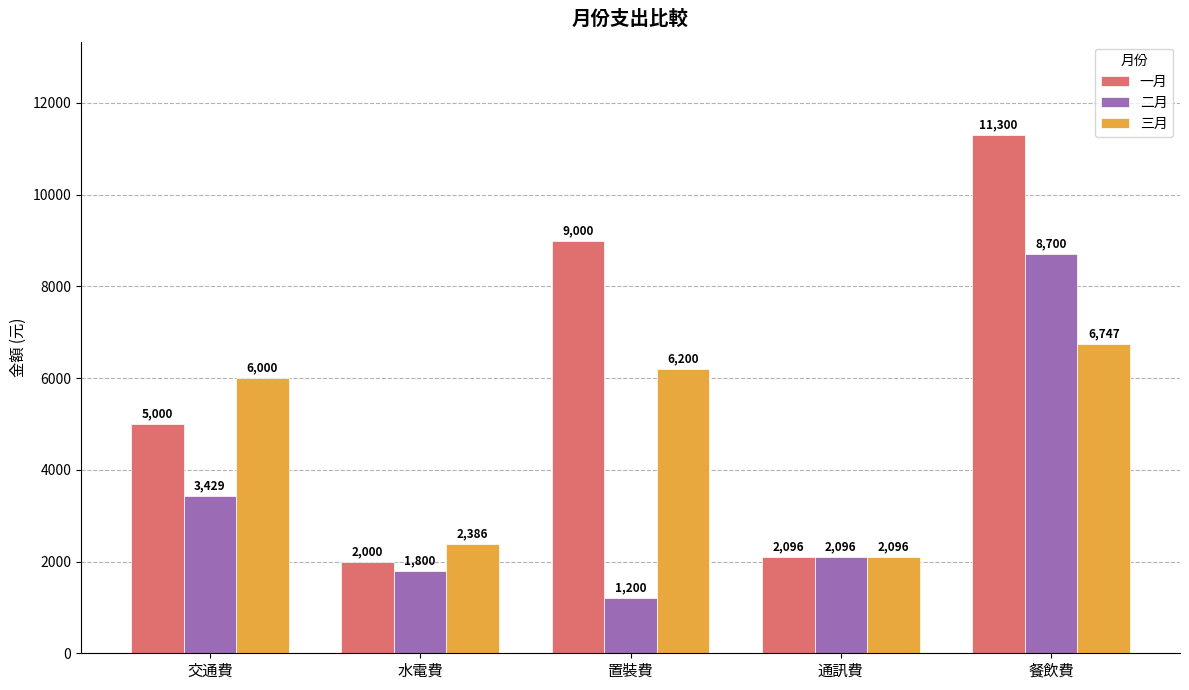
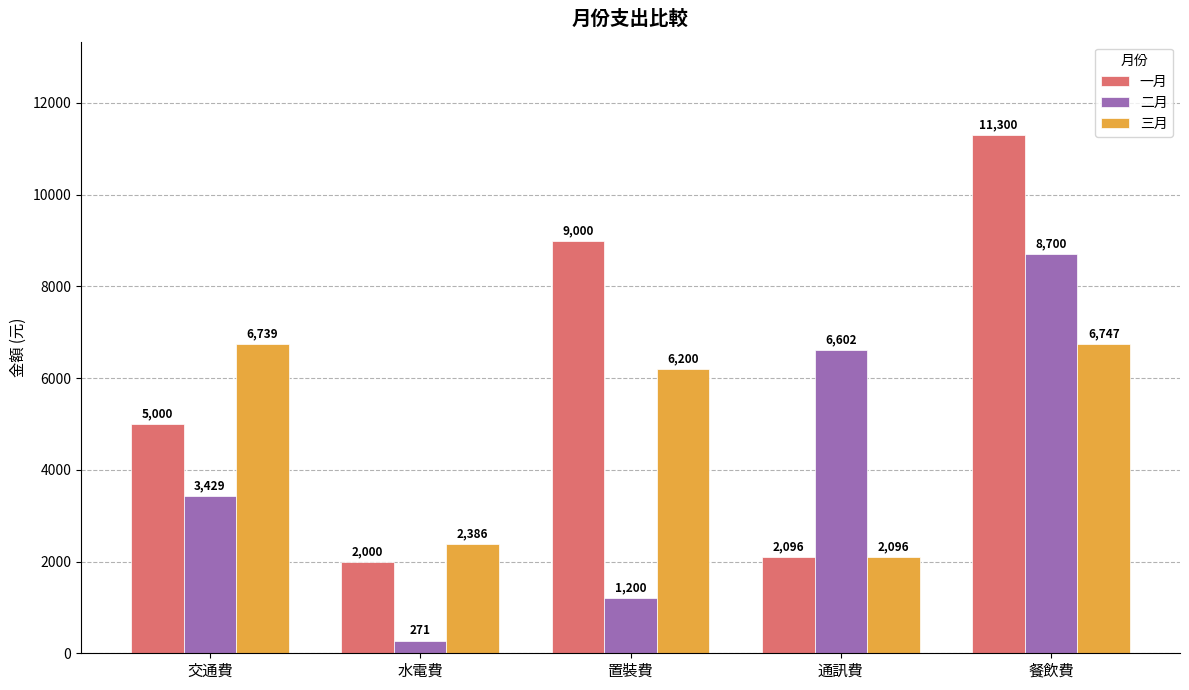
三月, 交通費: 6,000 -> 6,739
二月, 水電費: 1,800 -> 271
二月, 通訊費: 2,096 -> 6,602
